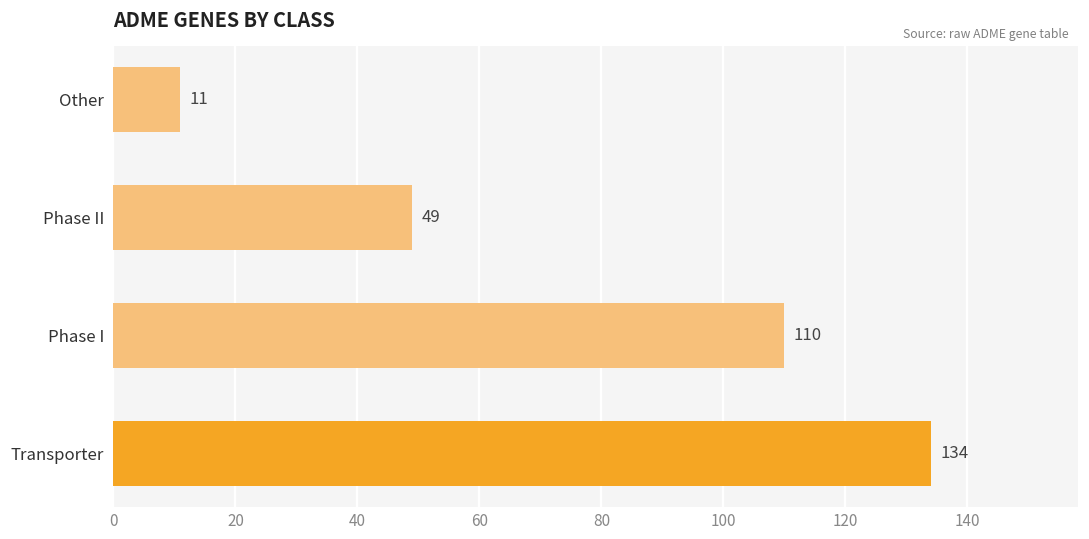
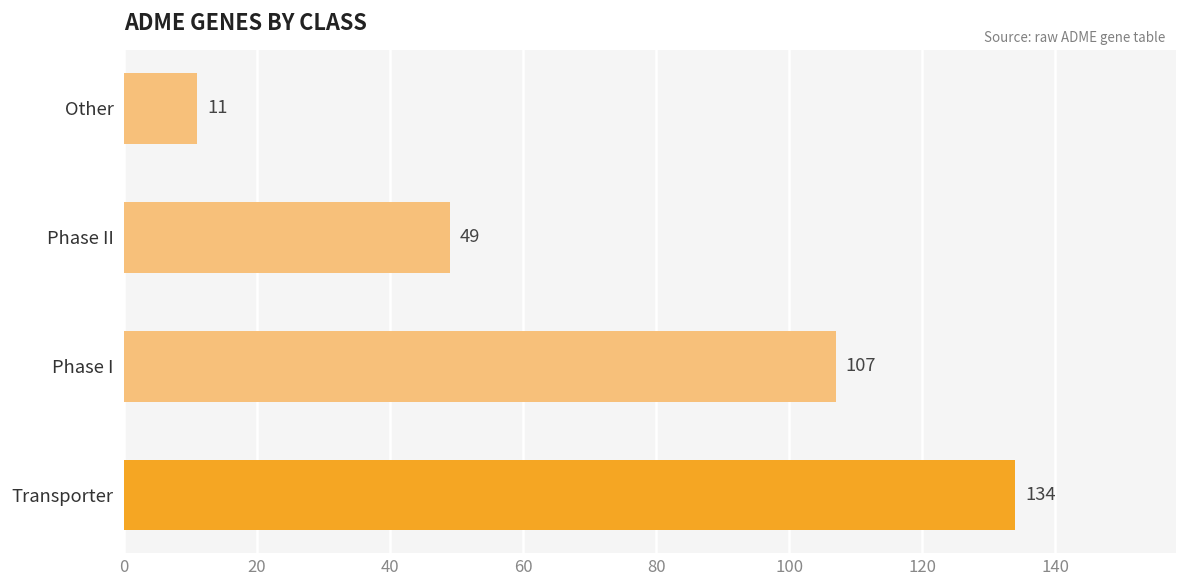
Phase I: 110 -> 107
